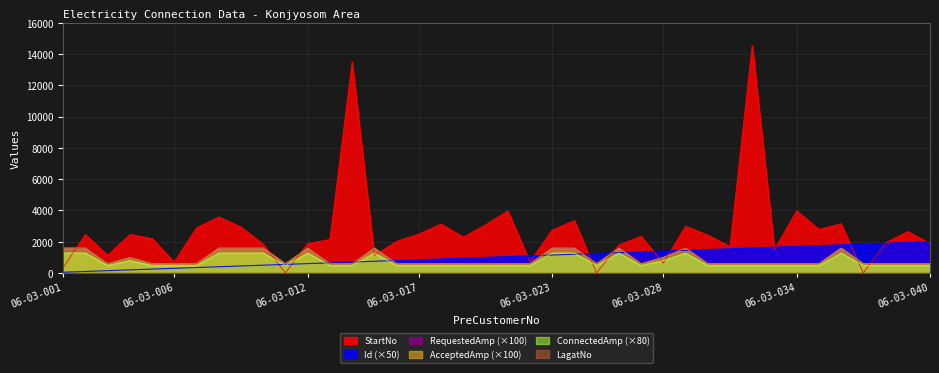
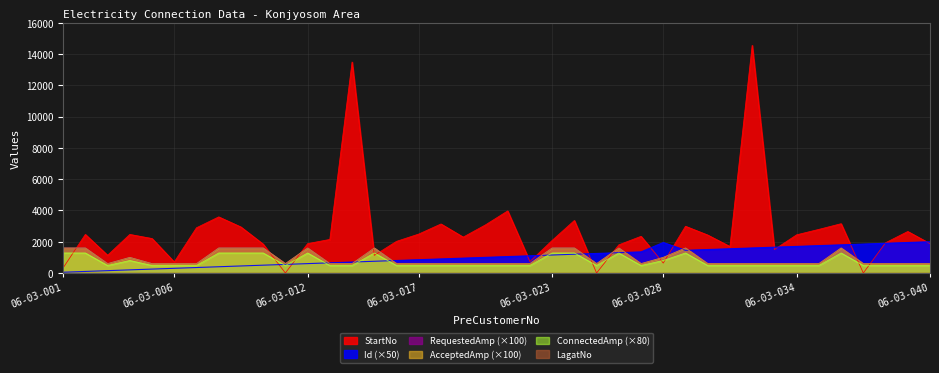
StartNo, 06-03-023: 2700 -> 2100
Id (×50), 06-03-028: 1400 -> 2000
StartNo, 06-03-034: 4000 -> 2400
